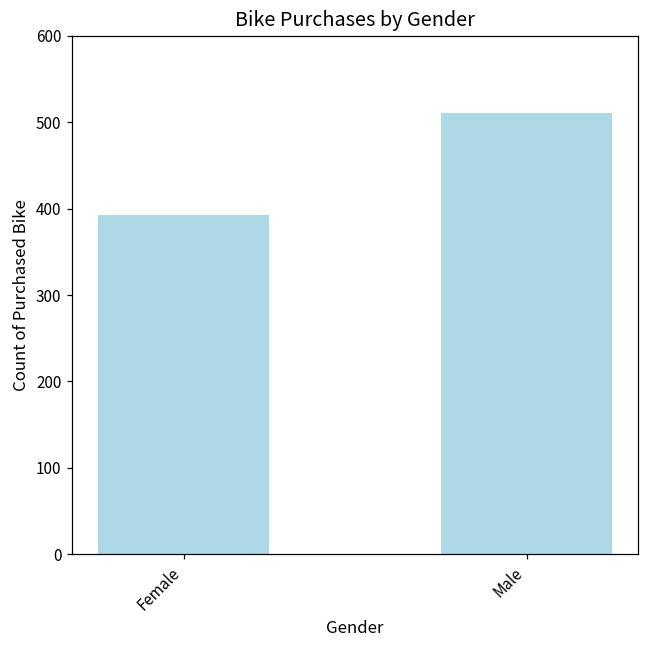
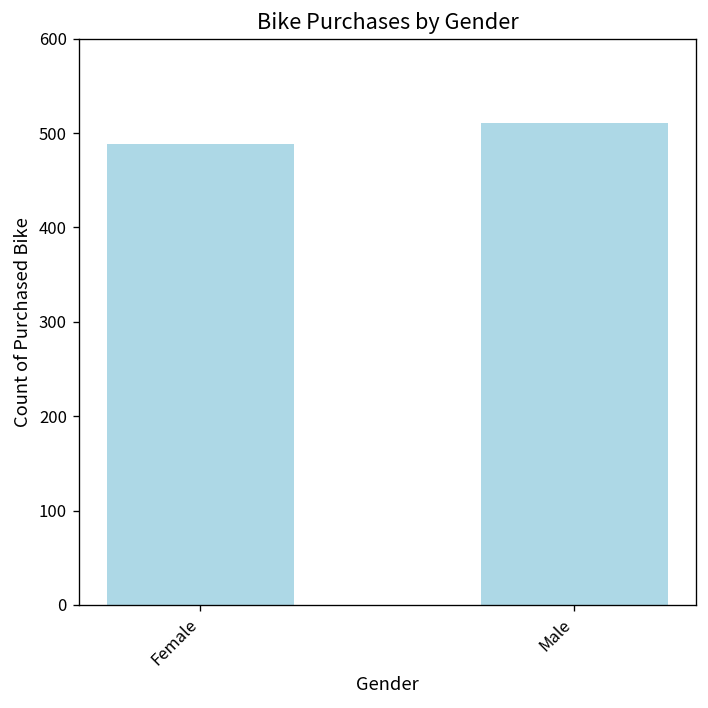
Female: 390 -> 490
